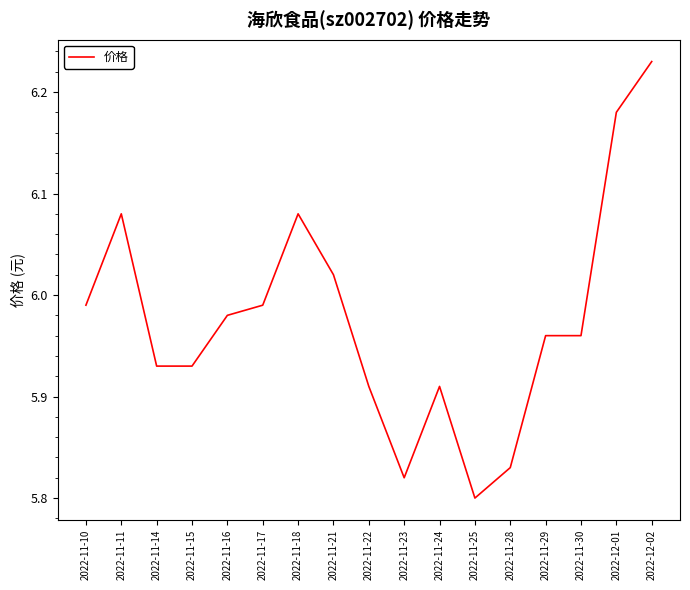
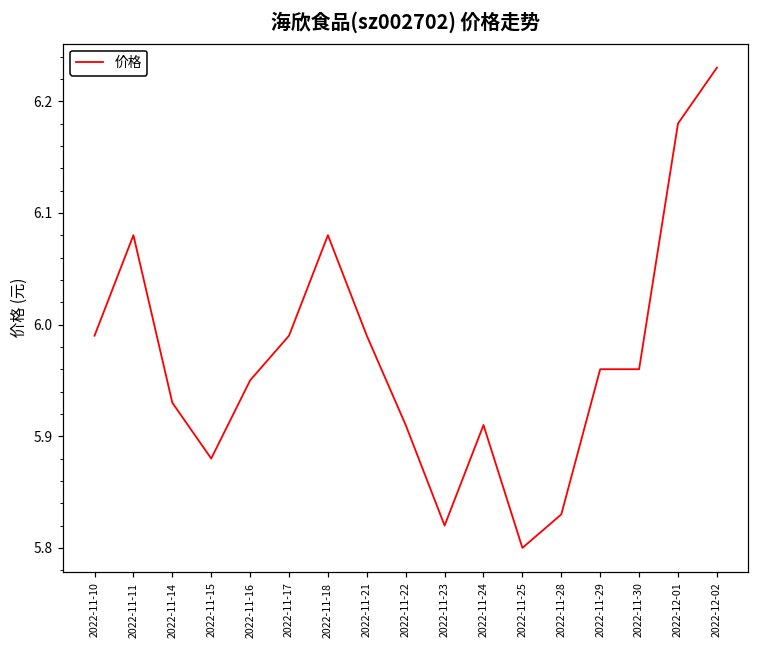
2022-11-15: 5.93 -> 5.88
2022-11-16: 5.98 -> 5.95
2022-11-21: 6.02 -> 5.99
